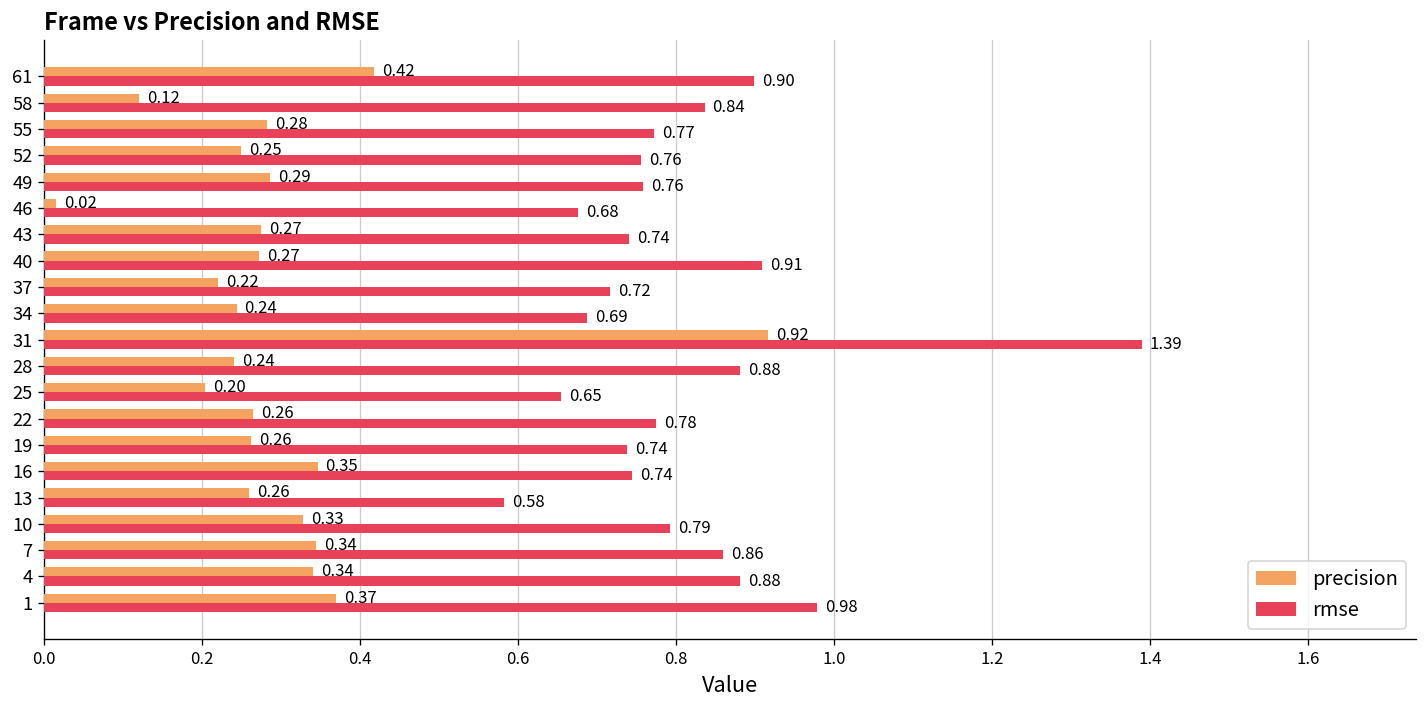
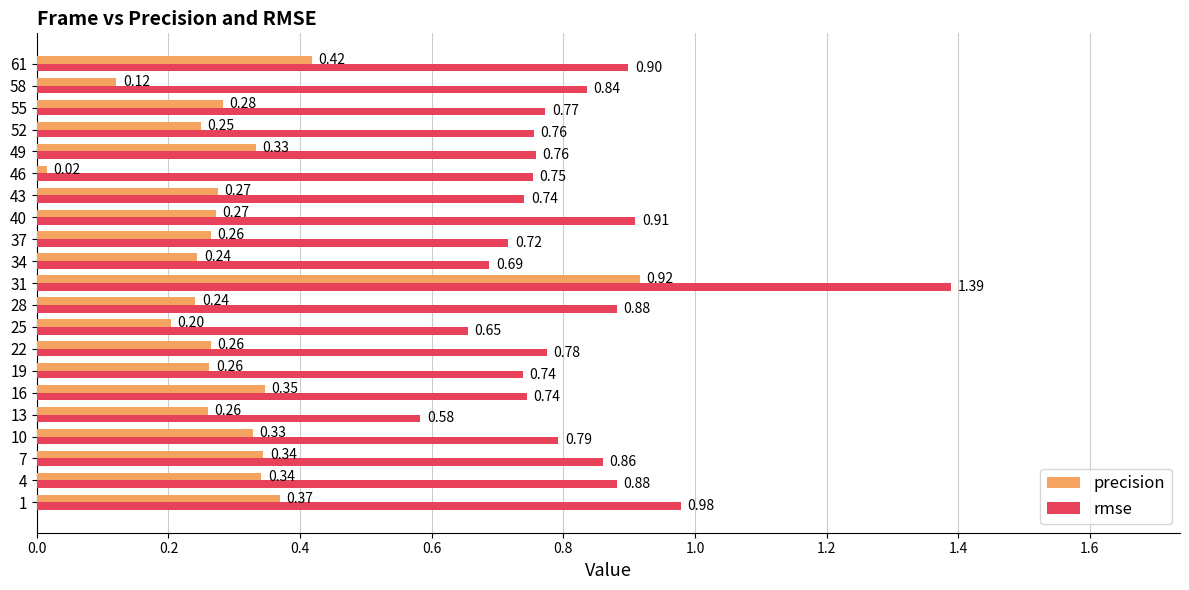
precision, 49: 0.29 -> 0.33
rmse, 46: 0.68 -> 0.75
precision, 37: 0.22 -> 0.26
